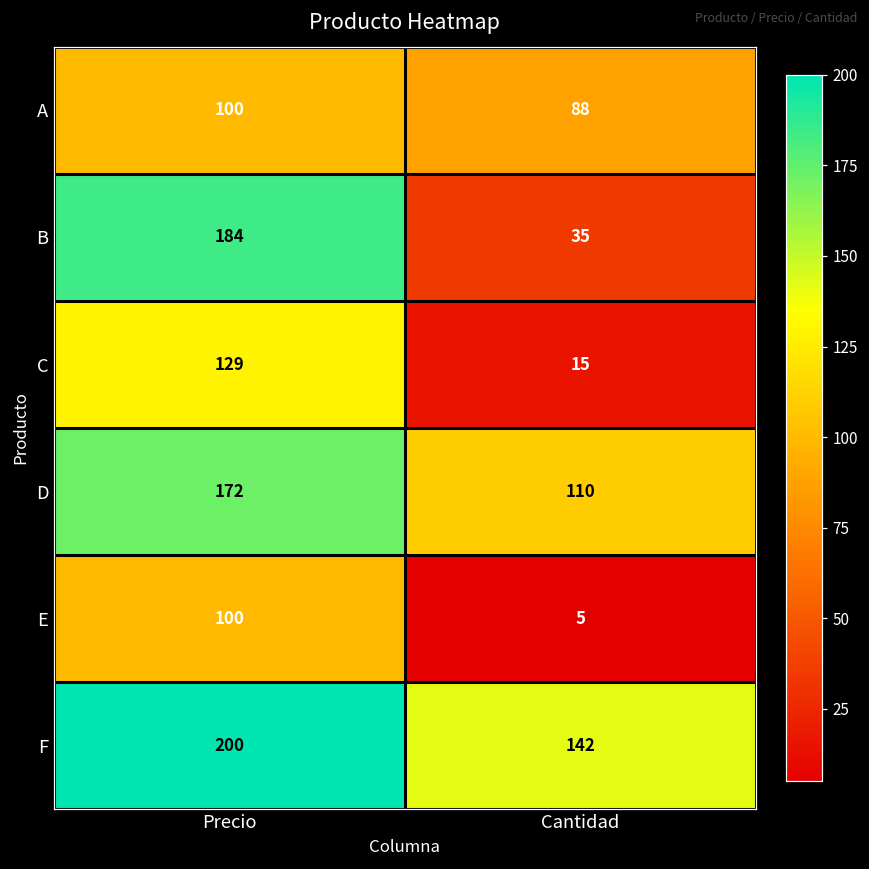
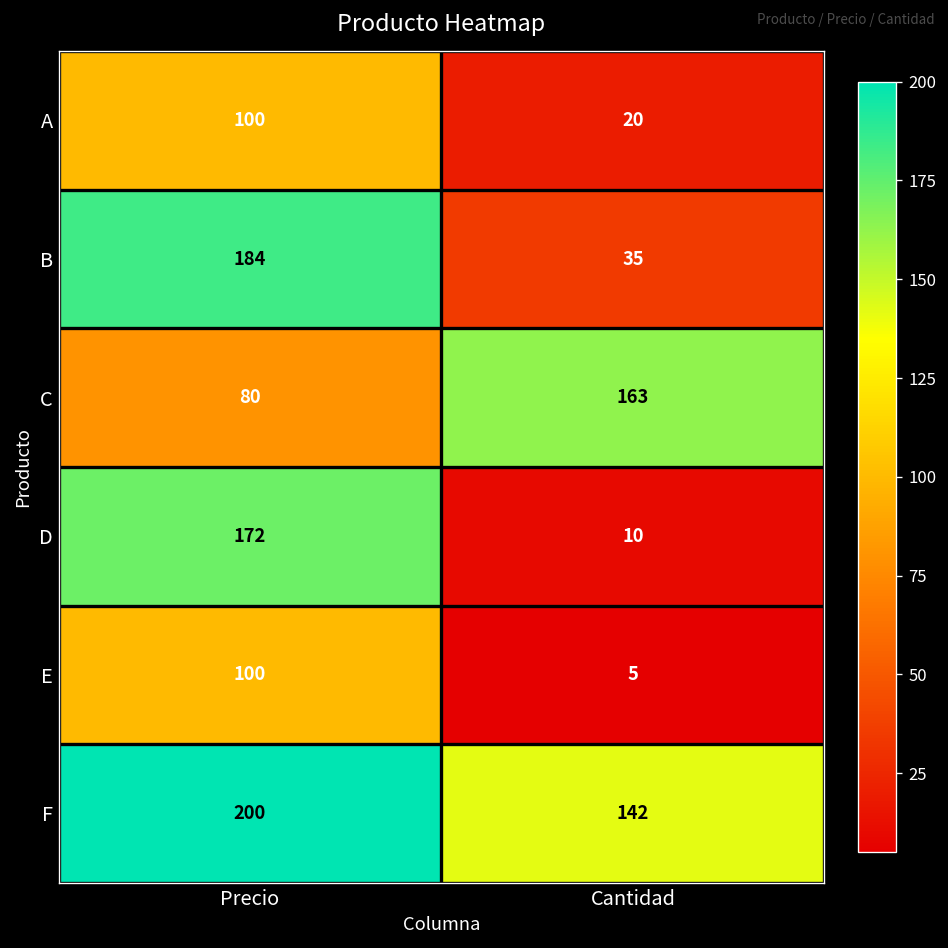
A, Cantidad: 88 -> 20
C, Precio: 129 -> 80
C, Cantidad: 15 -> 163
D, Cantidad: 110 -> 10
